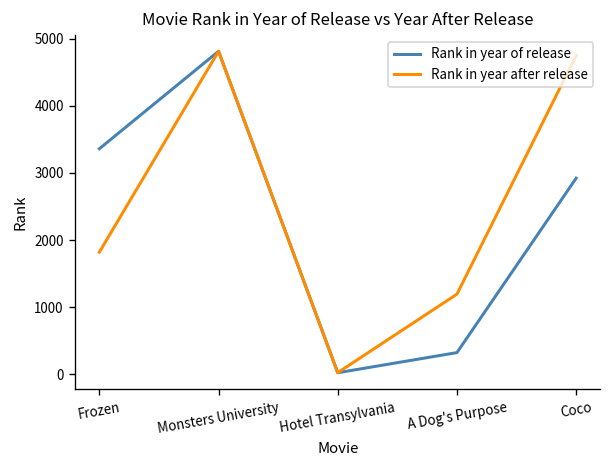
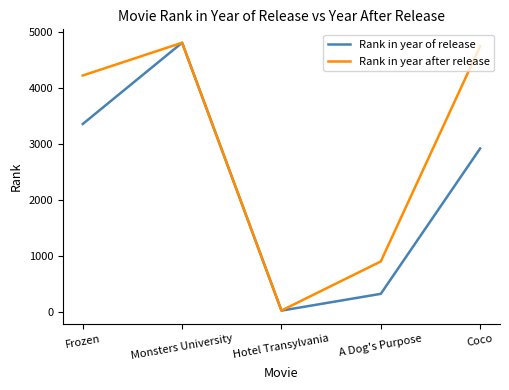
Rank in year after release, Frozen: 1800 -> 4200
Rank in year after release, A Dog's Purpose: 1200 -> 900
